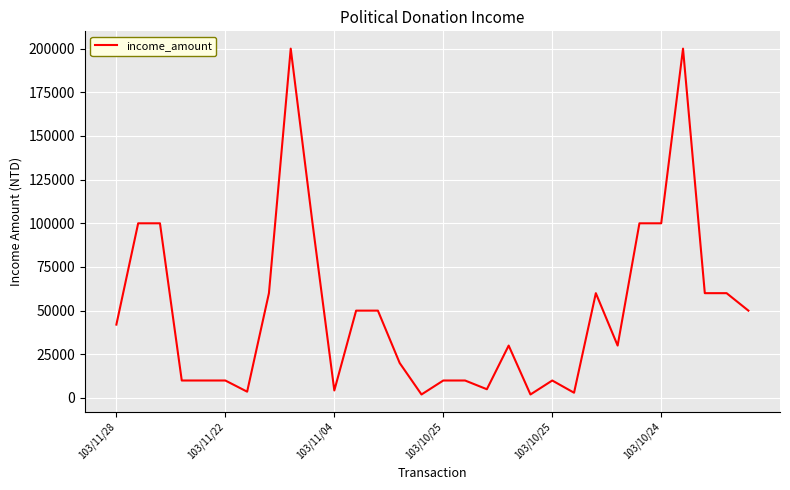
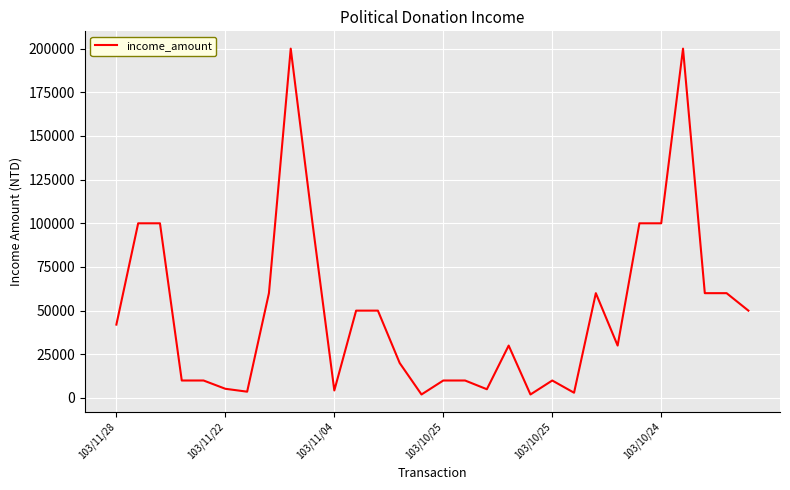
103/11/22: 10000 -> 5000
